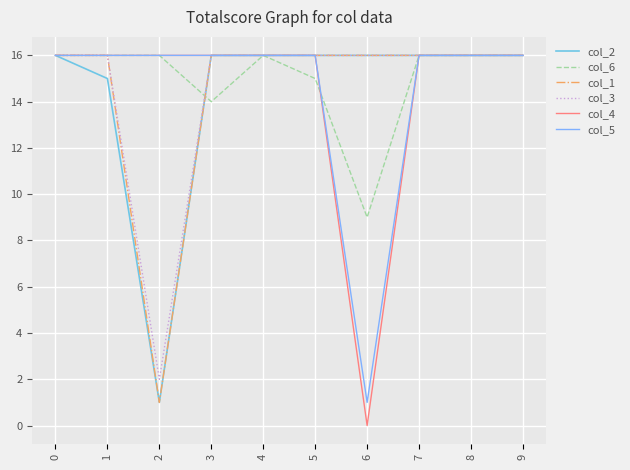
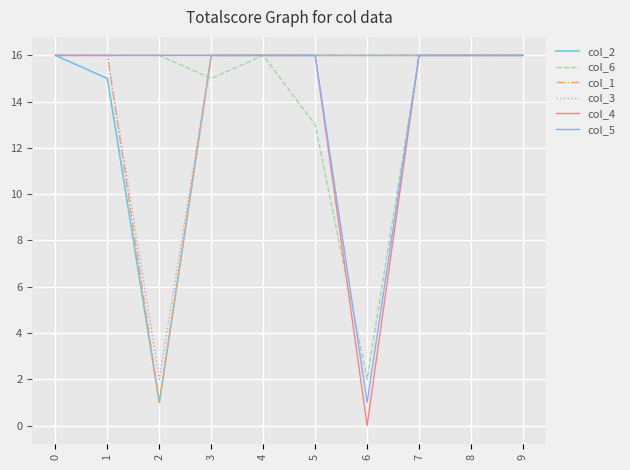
col_6, 3: 14 -> 15
col_6, 5: 15 -> 13
col_6, 6: 9 -> 2
